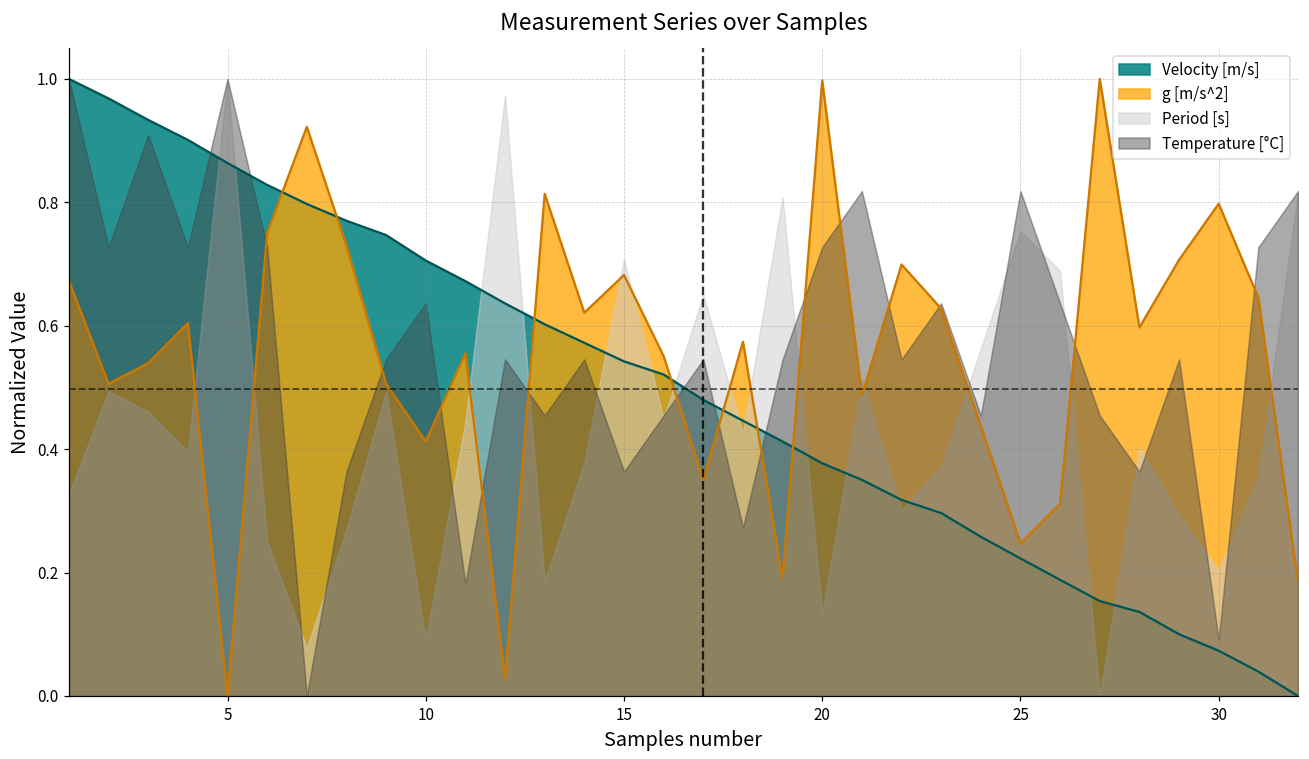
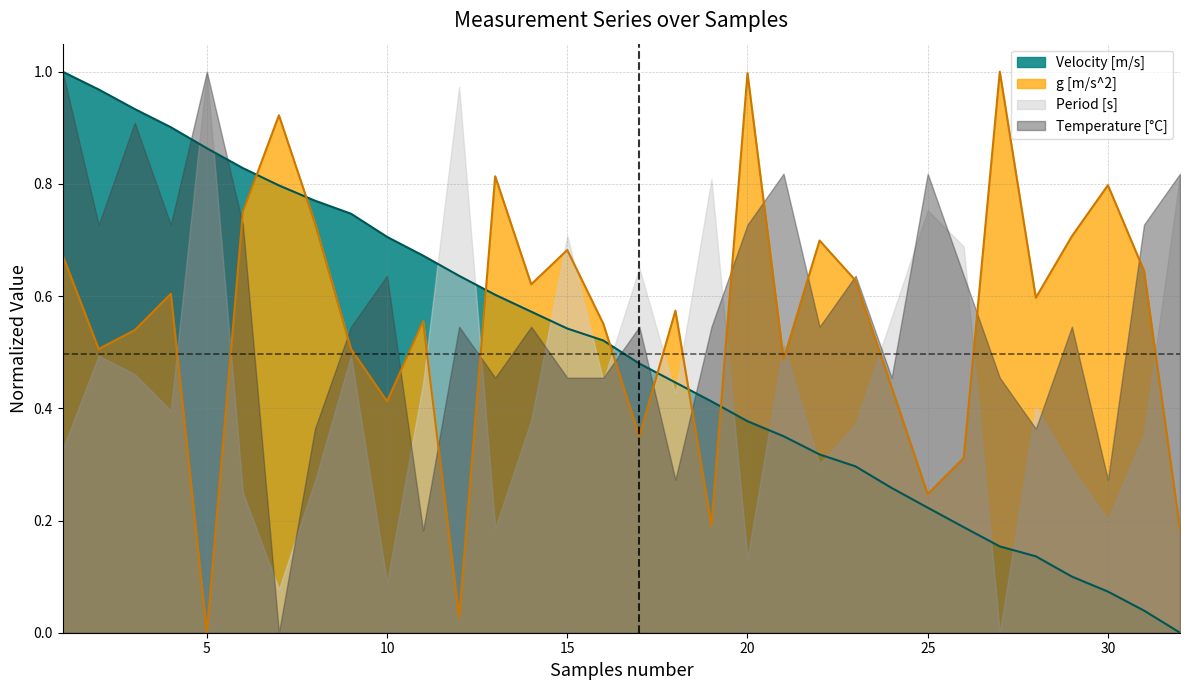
Temperature [°C], 15: 0.36 -> 0.45
Temperature [°C], 30: 0.09 -> 0.27
